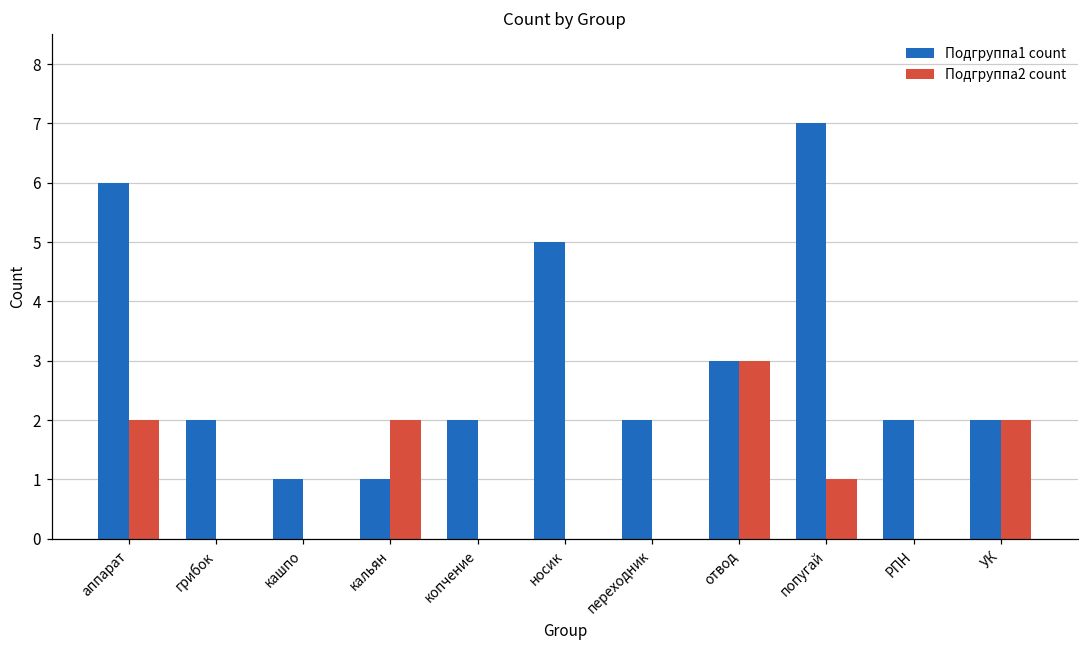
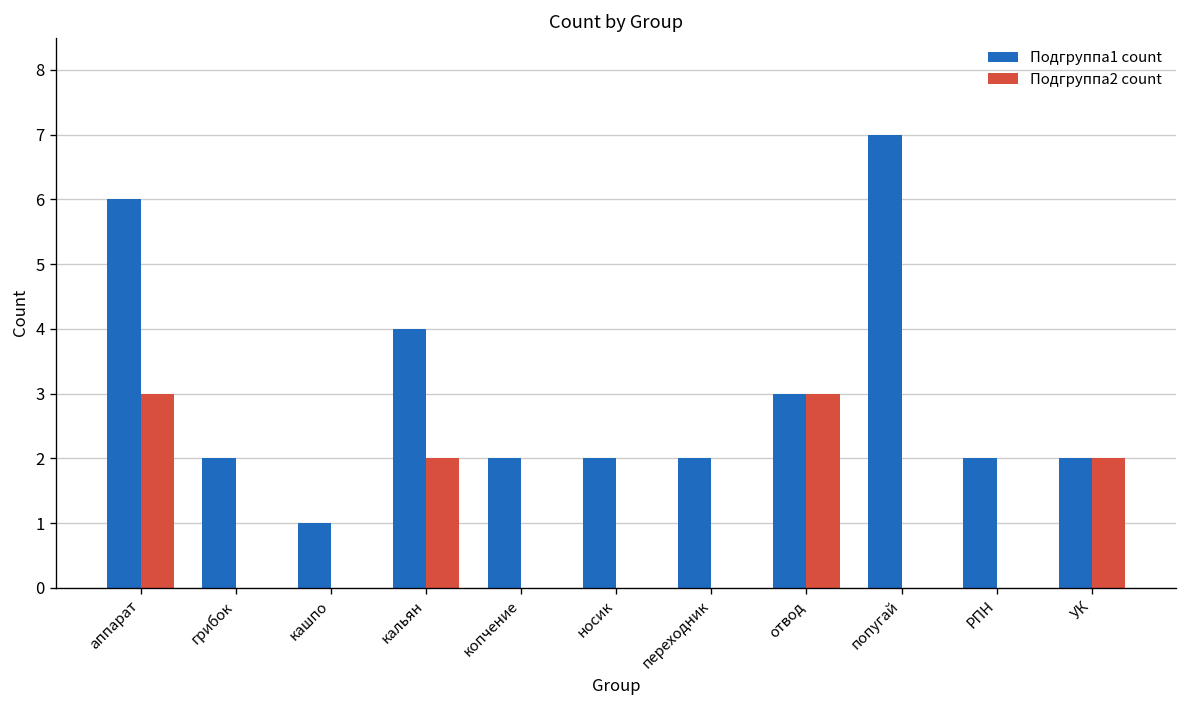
Подгруппа2 count, аппарат: 2 -> 3
Подгруппа1 count, кальян: 1 -> 4
Подгруппа1 count, носик: 5 -> 2
Подгруппа2 count, попугай: 1 -> 0
